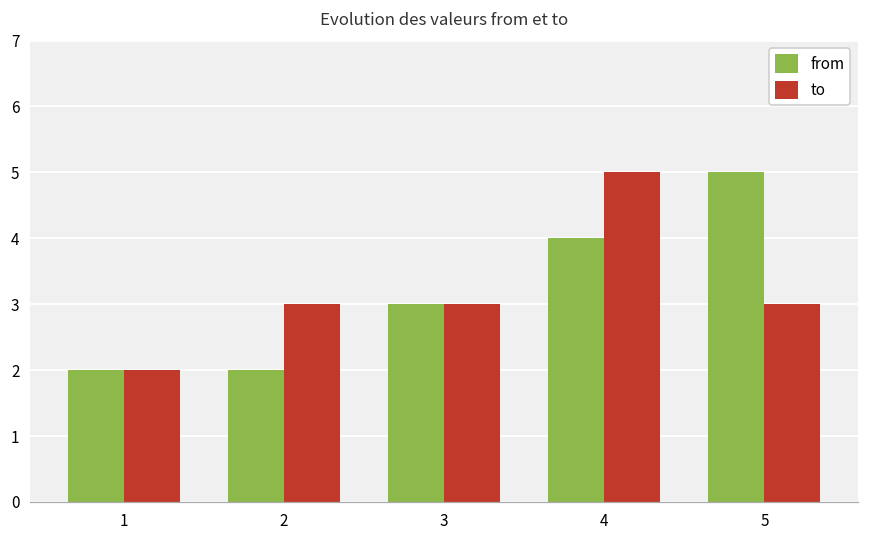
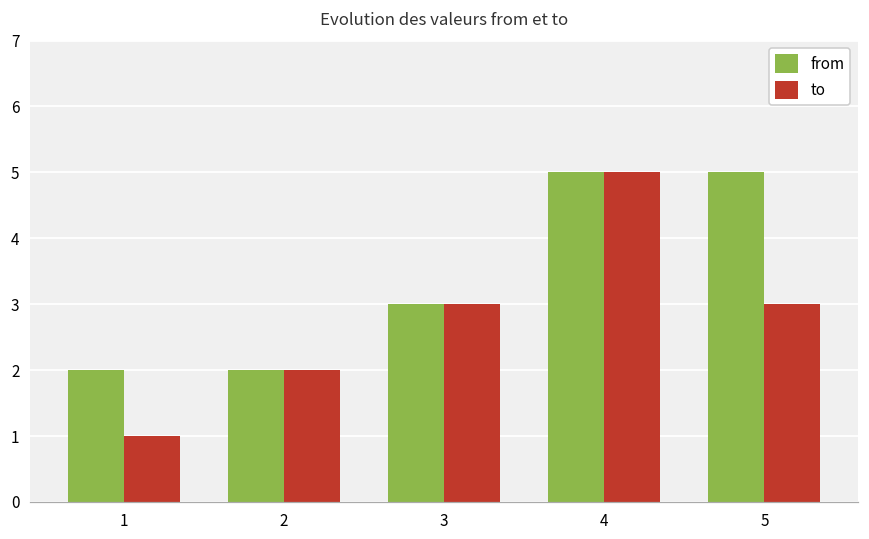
to, 1: 2 -> 1
to, 2: 3 -> 2
from, 4: 4 -> 5
